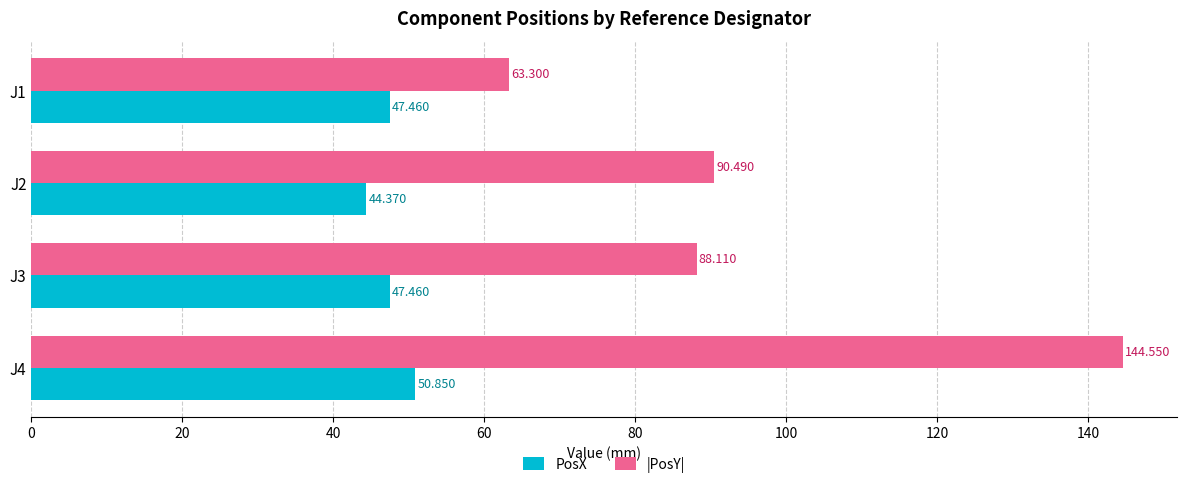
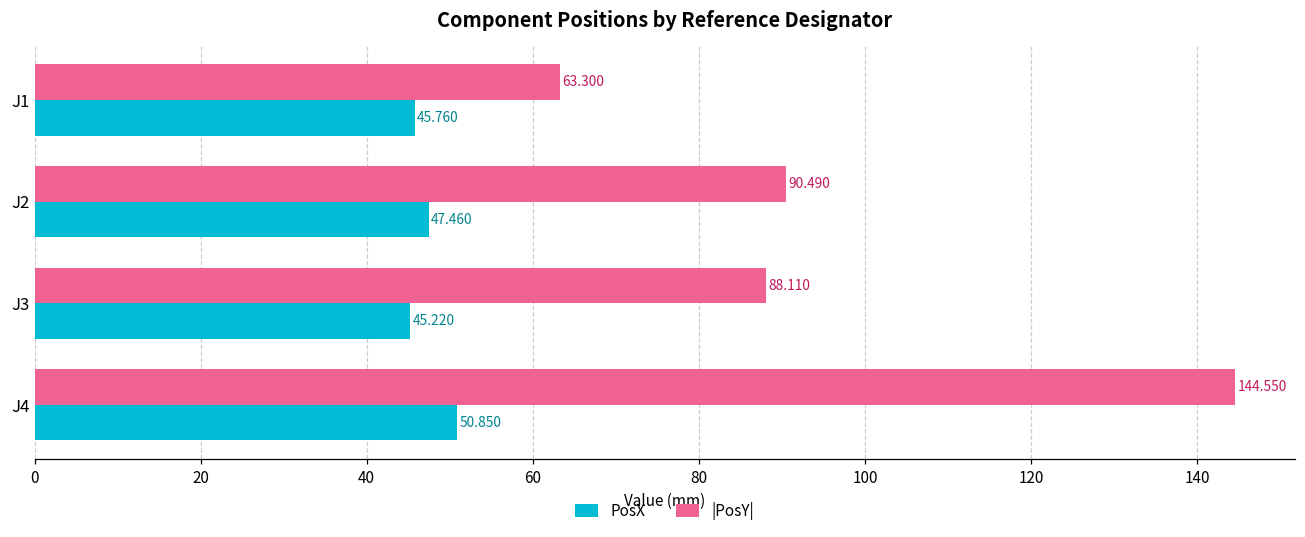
PosX, J1: 47.460 -> 45.760
PosX, J2: 44.370 -> 47.460
PosX, J3: 47.460 -> 45.220
